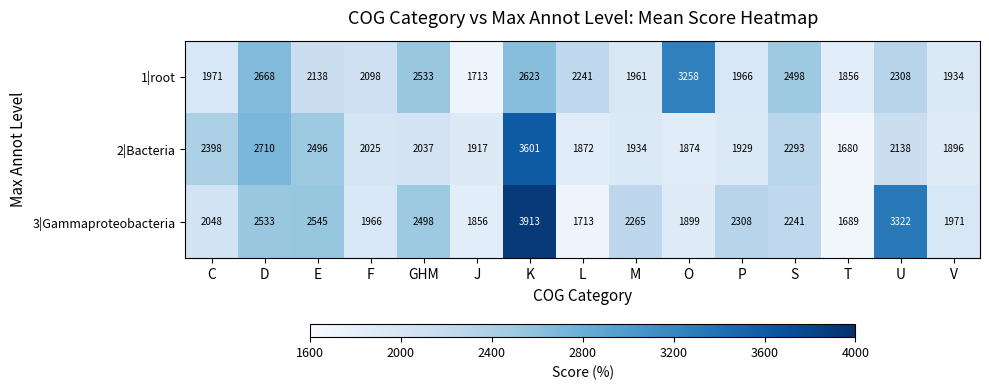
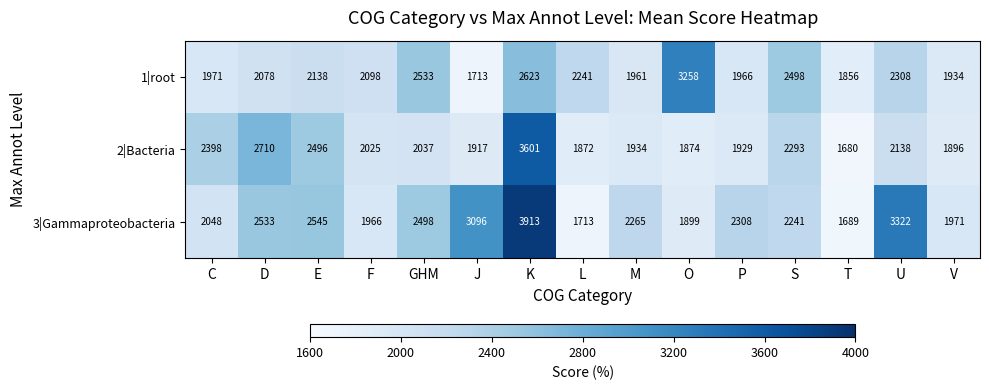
1|root, D: 2668 -> 2078
3|Gammaproteobacteria, J: 1856 -> 3096
